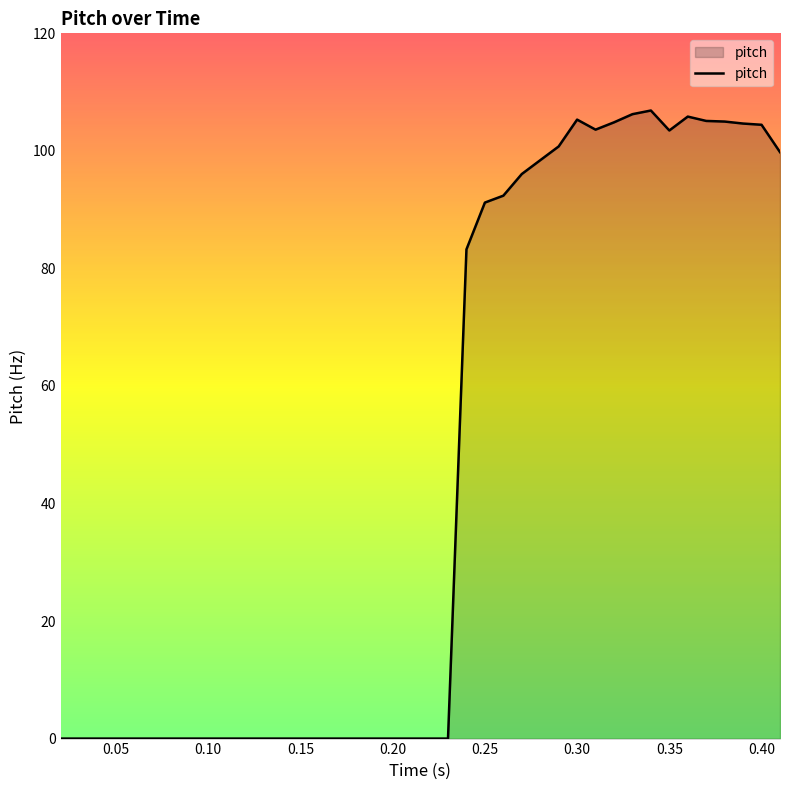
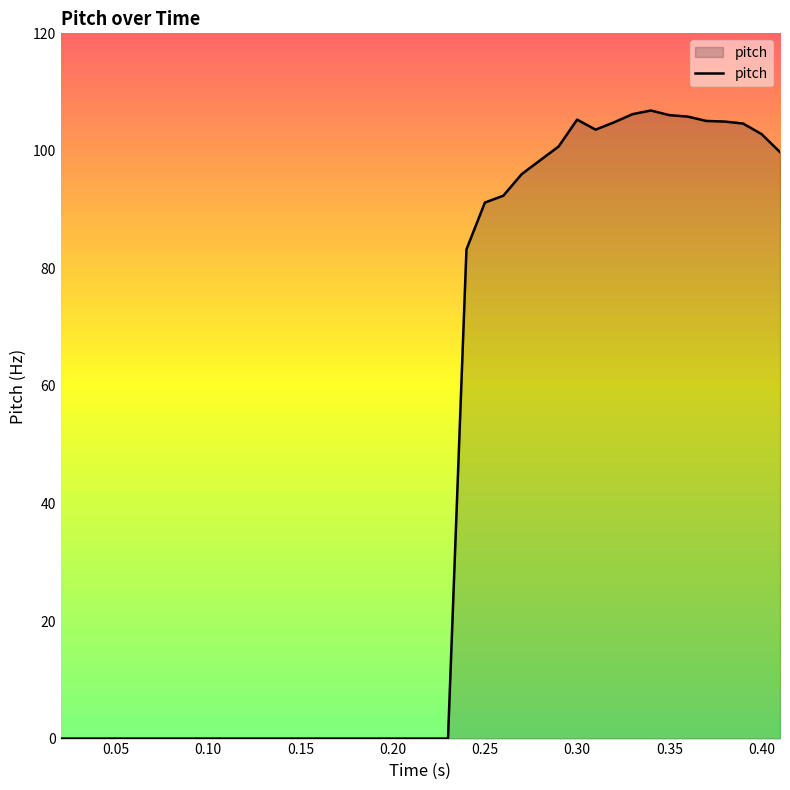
0.35: 103 -> 106
0.40: 104 -> 103
